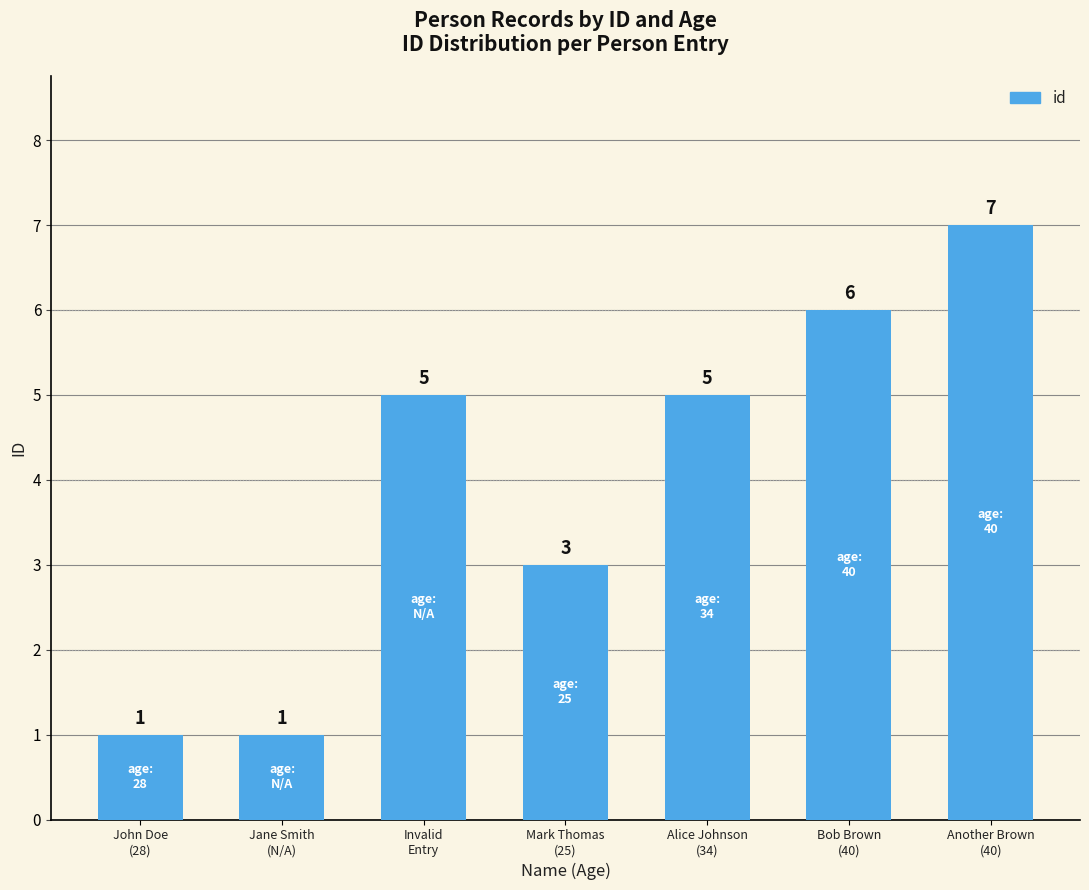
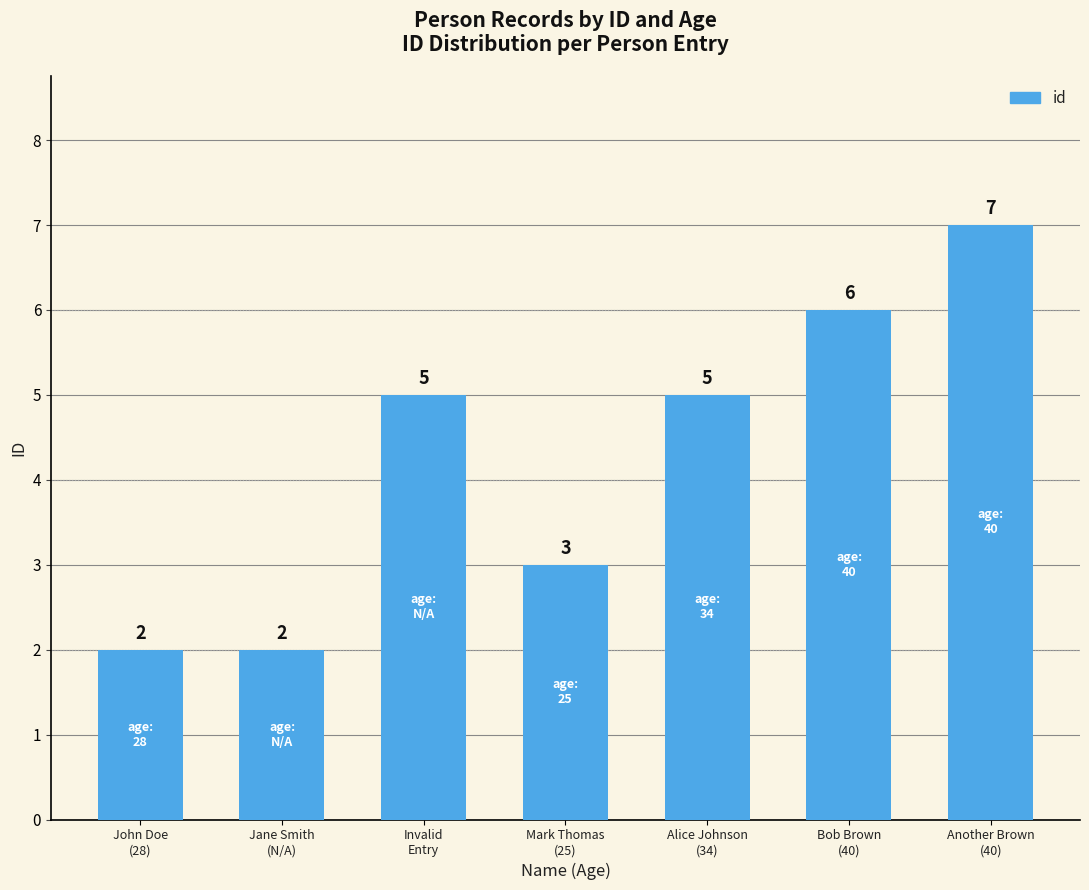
John Doe (28): 1 -> 2
Jane Smith (N/A): 1 -> 2
